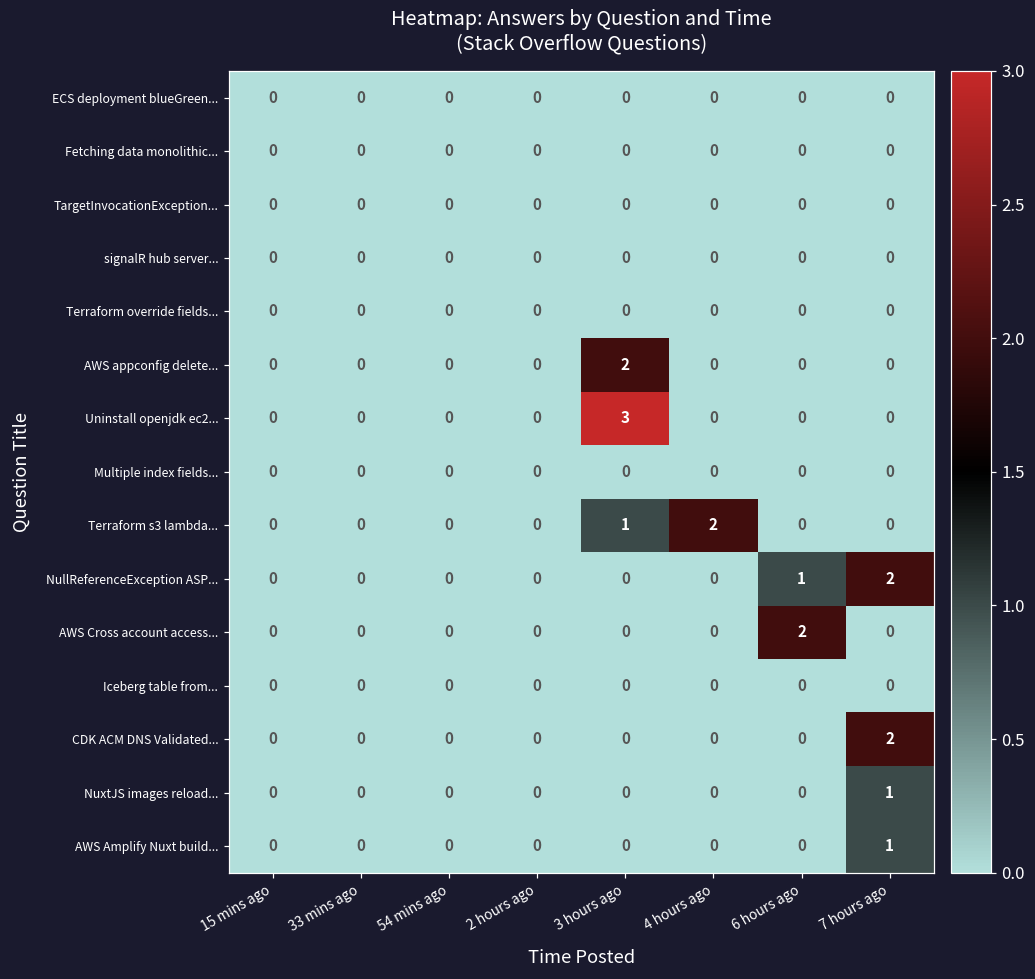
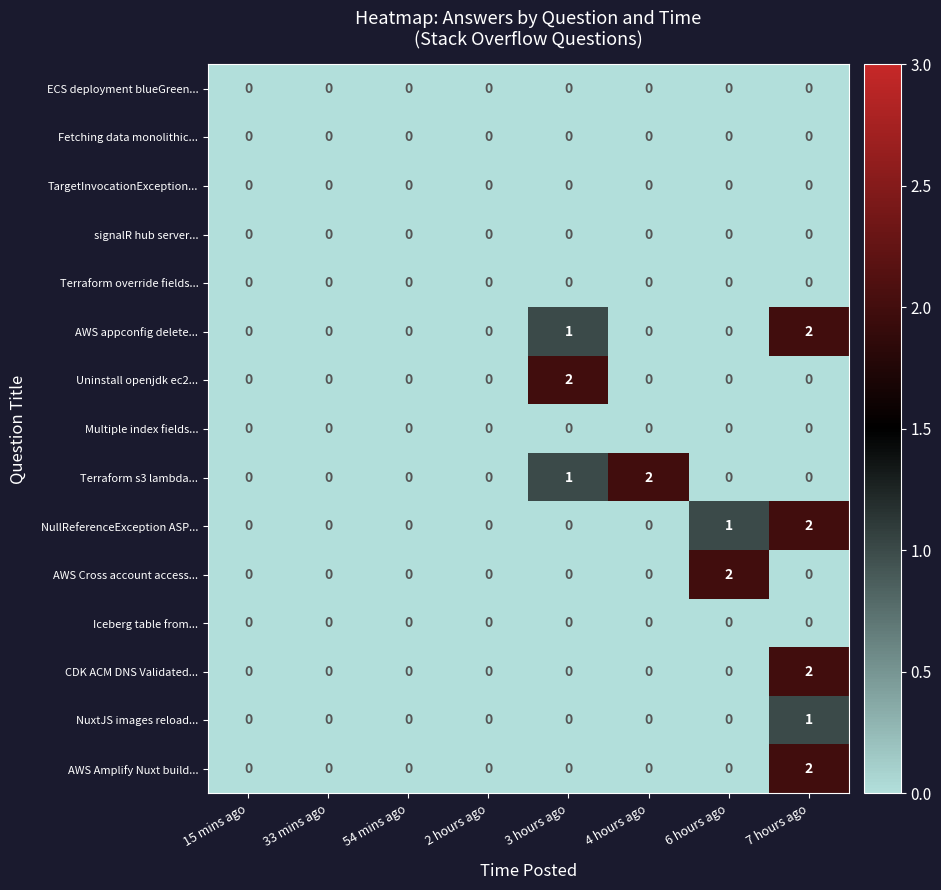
AWS appconfig delete..., 3 hours ago: 2 -> 1
AWS appconfig delete..., 7 hours ago: 0 -> 2
Uninstall openjdk ec2..., 3 hours ago: 3 -> 2
AWS Amplify Nuxt build..., 7 hours ago: 1 -> 2
